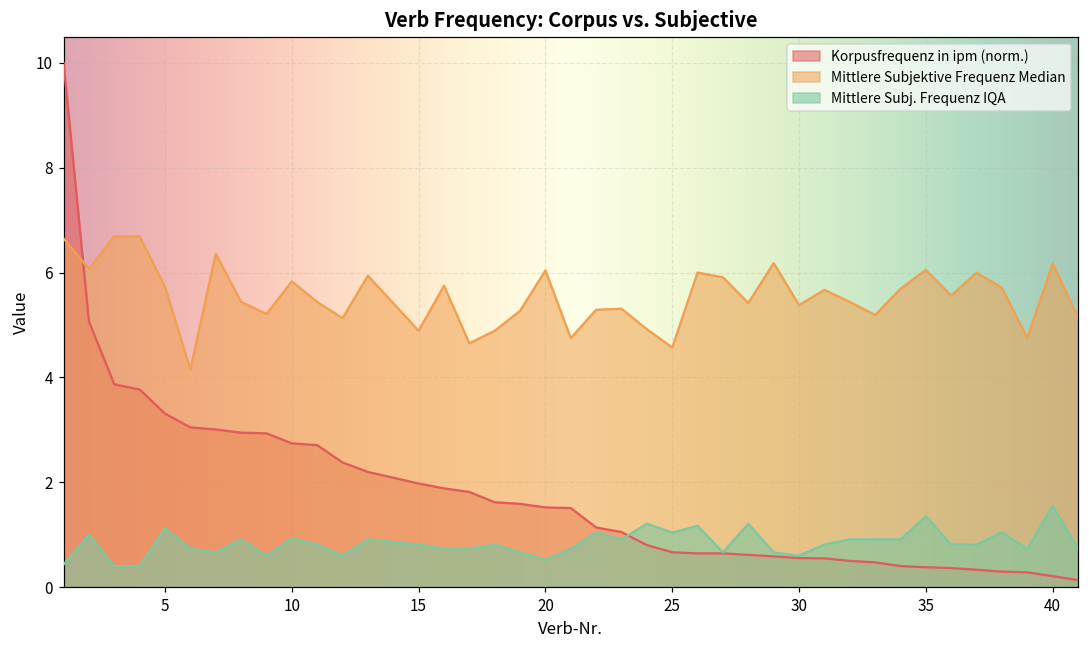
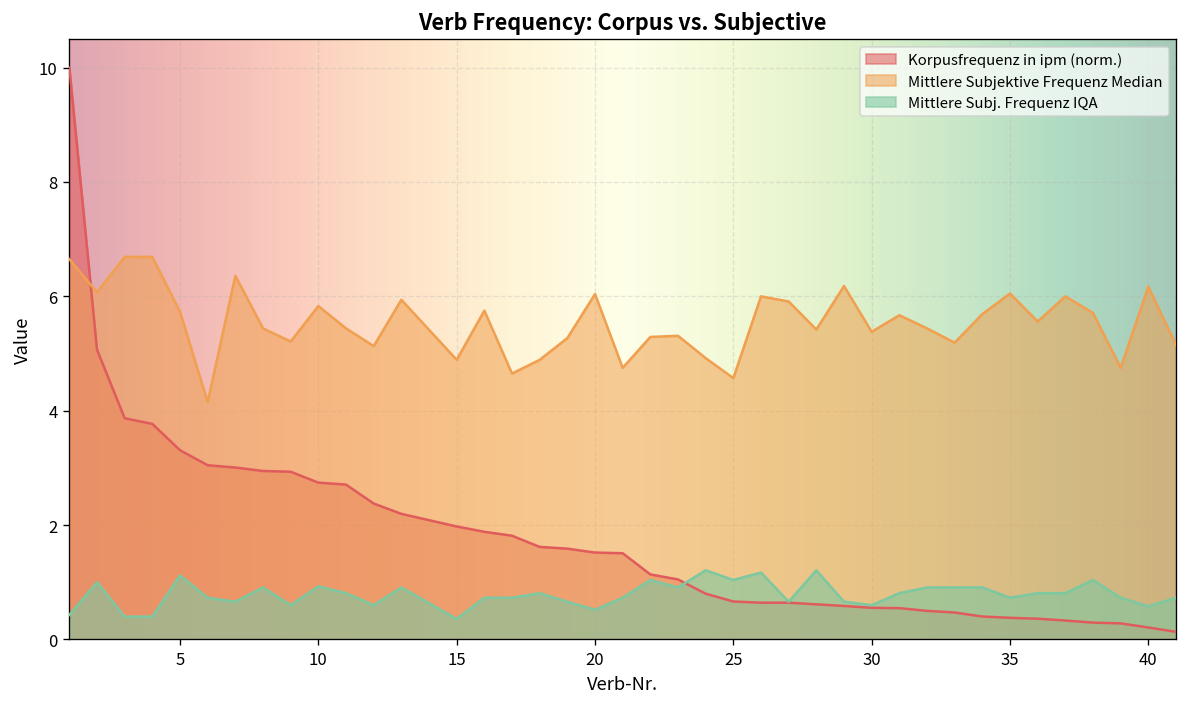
Mittlere Subj. Frequenz IQA, 15: 0.8 -> 0.4
Mittlere Subj. Frequenz IQA, 35: 1.4 -> 0.7
Mittlere Subj. Frequenz IQA, 40: 1.6 -> 0.6
